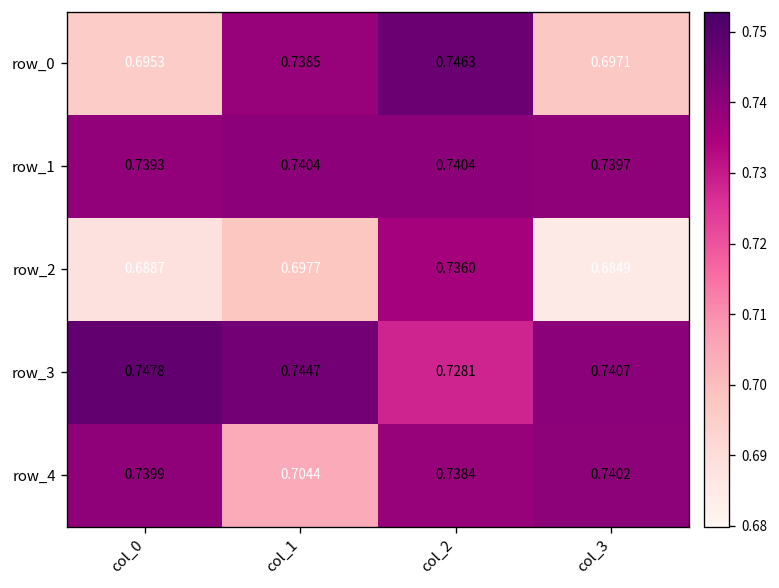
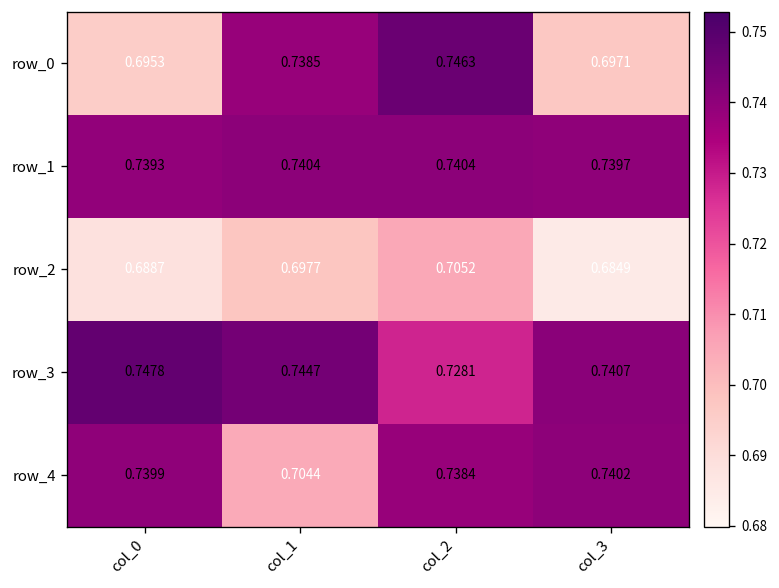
row_2, col_2: 0.7360 -> 0.7052
